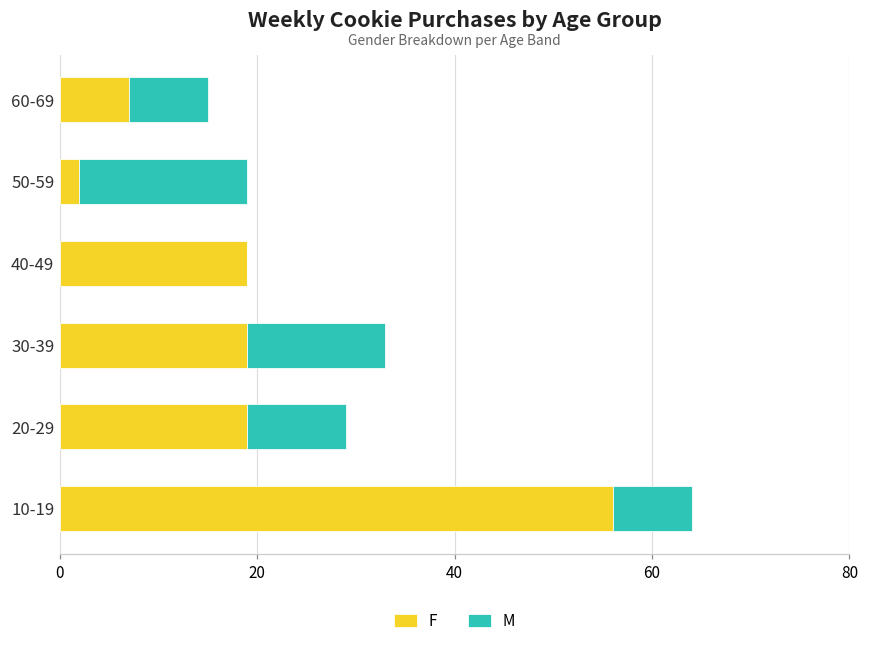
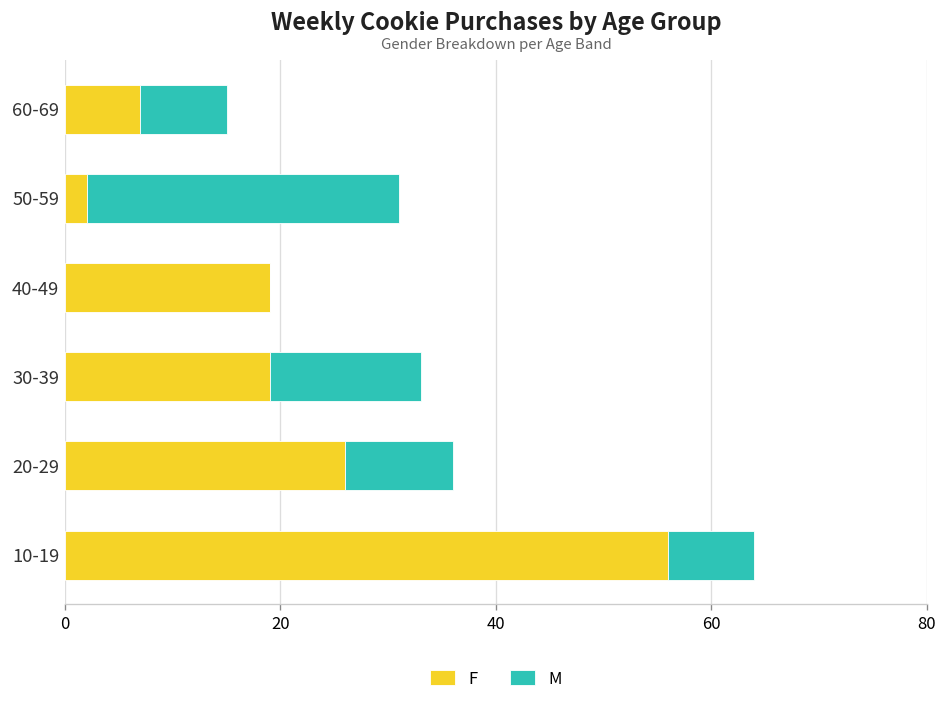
M, 50-59: 17 -> 29
F, 20-29: 19 -> 26
